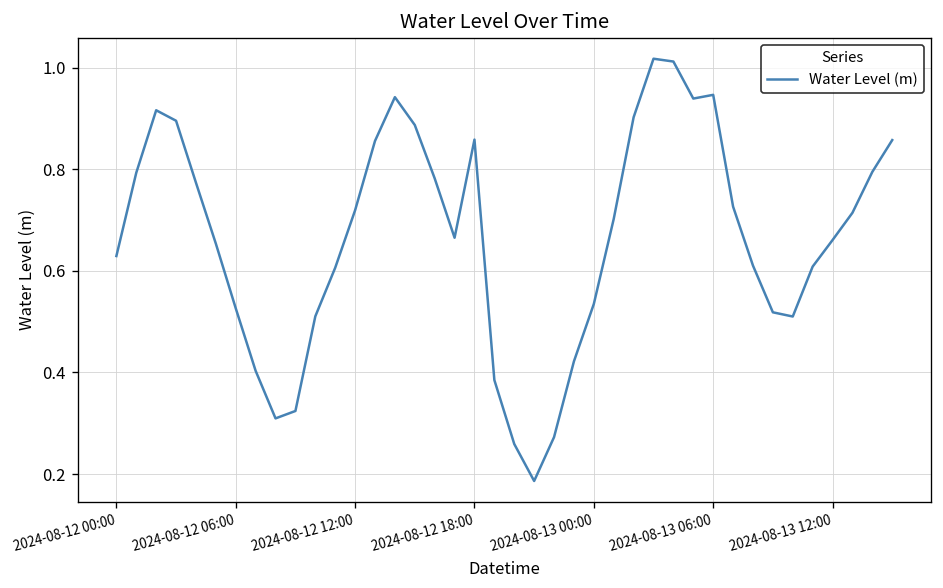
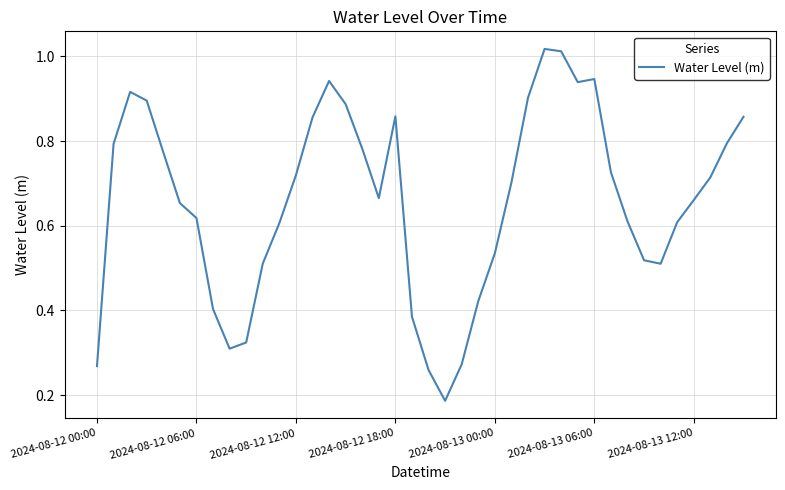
2024-08-12 00:00: 0.63 -> 0.27
2024-08-12 06:00: 0.53 -> 0.62
